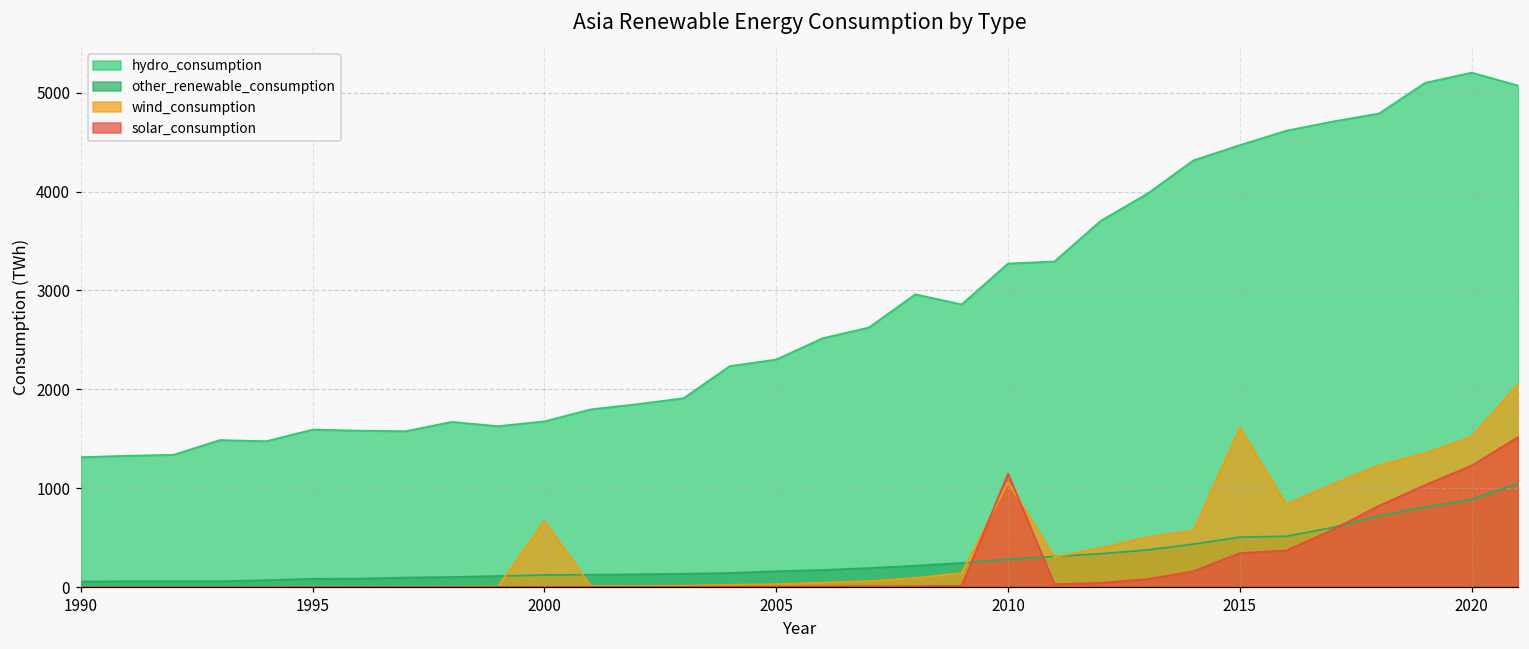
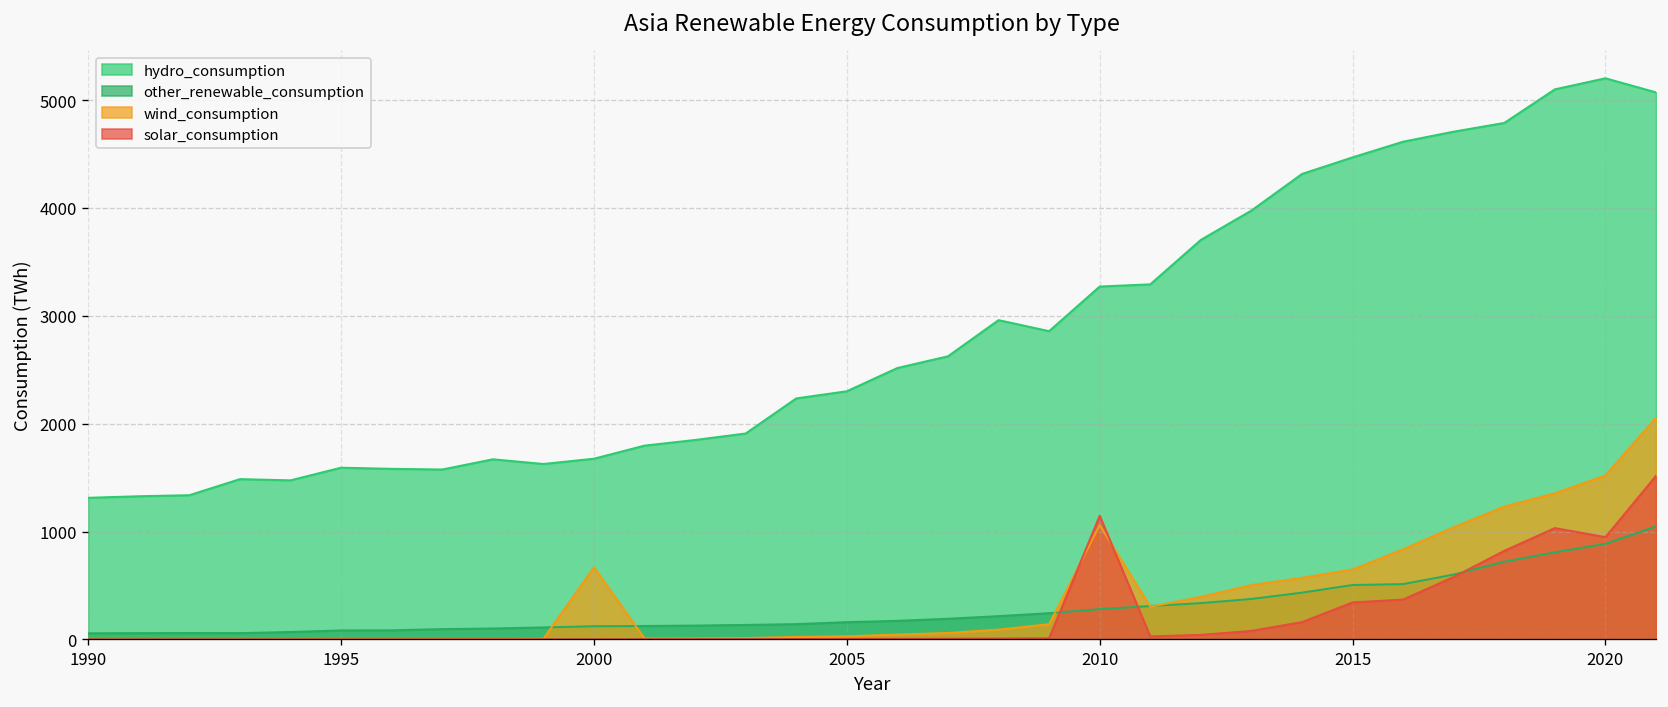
wind_consumption, 2015: 1600 -> 600
solar_consumption, 2020: 1200 -> 900
